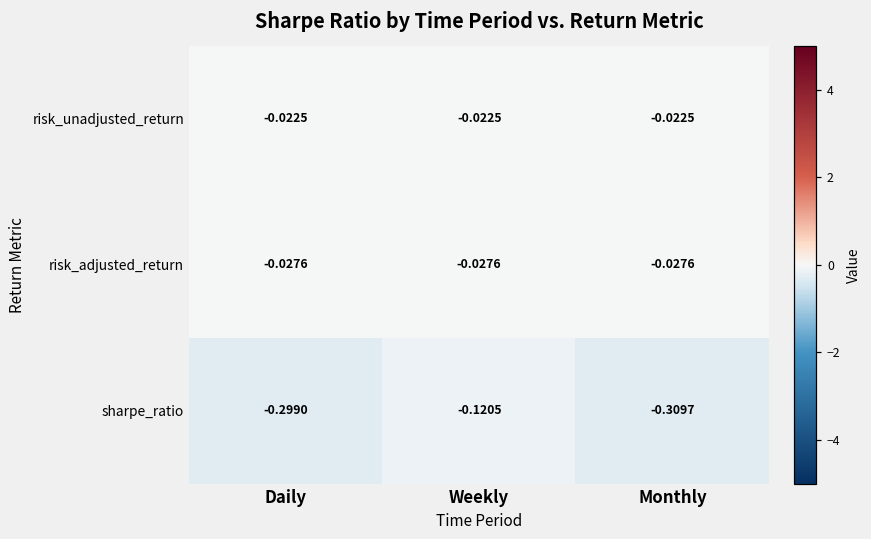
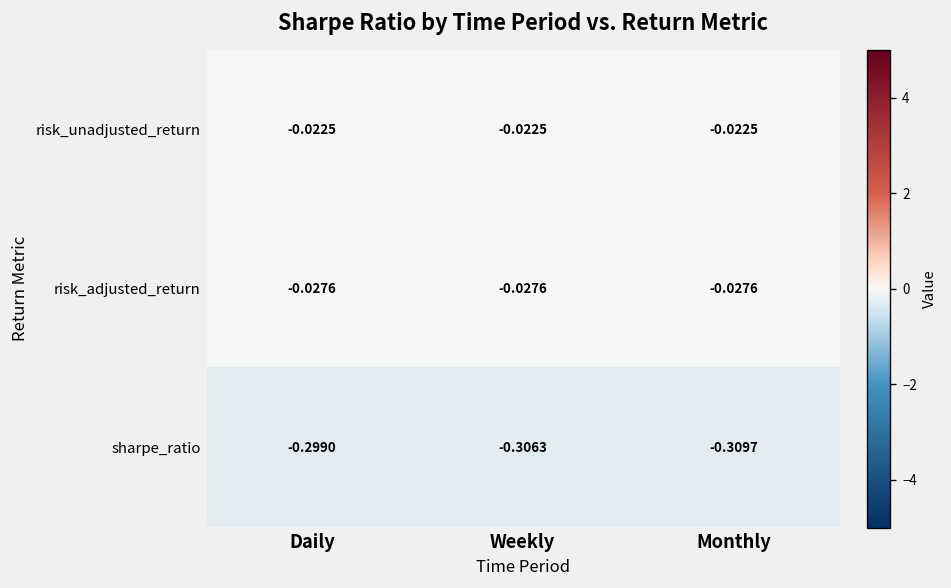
sharpe_ratio, Weekly: -0.1205 -> -0.3063
